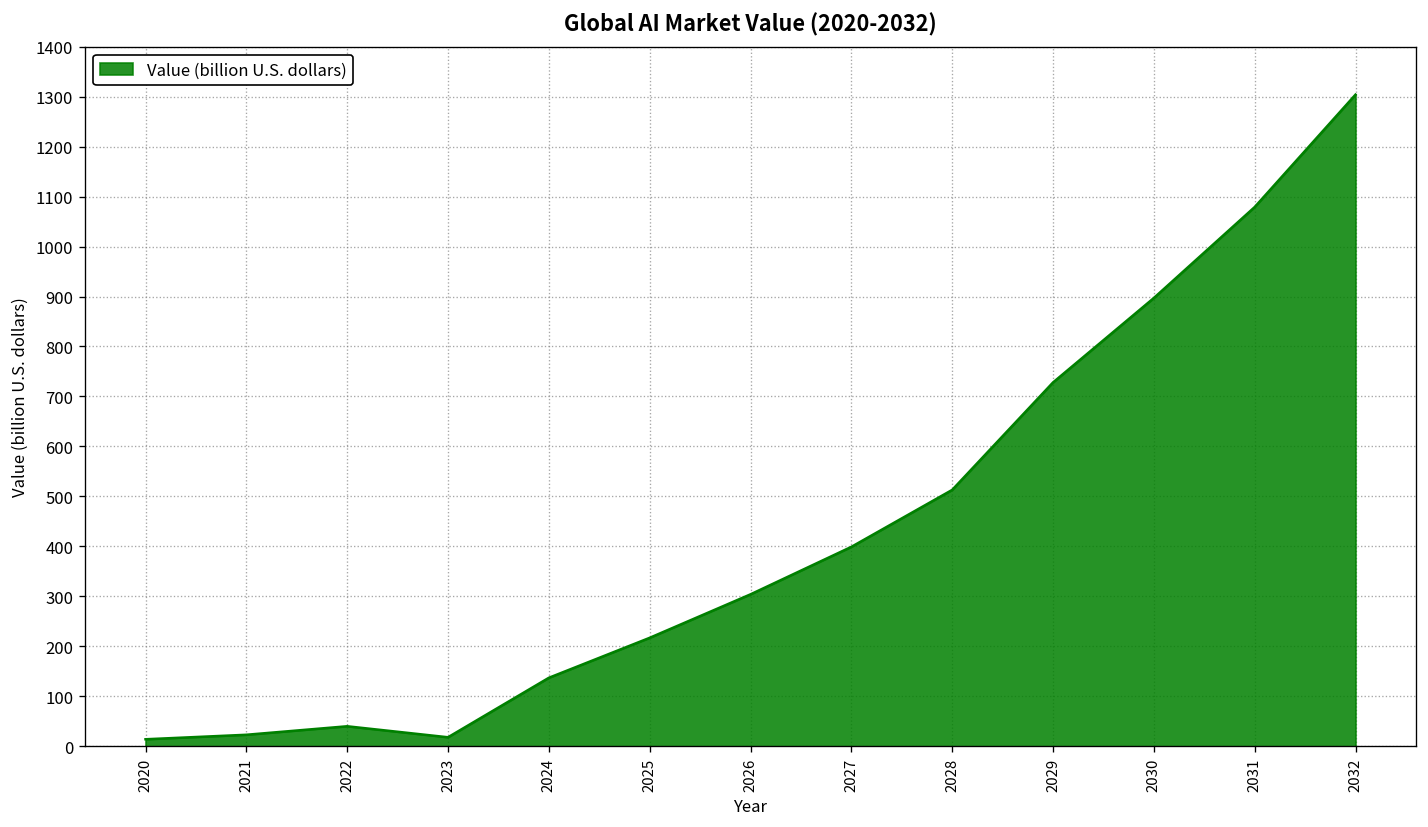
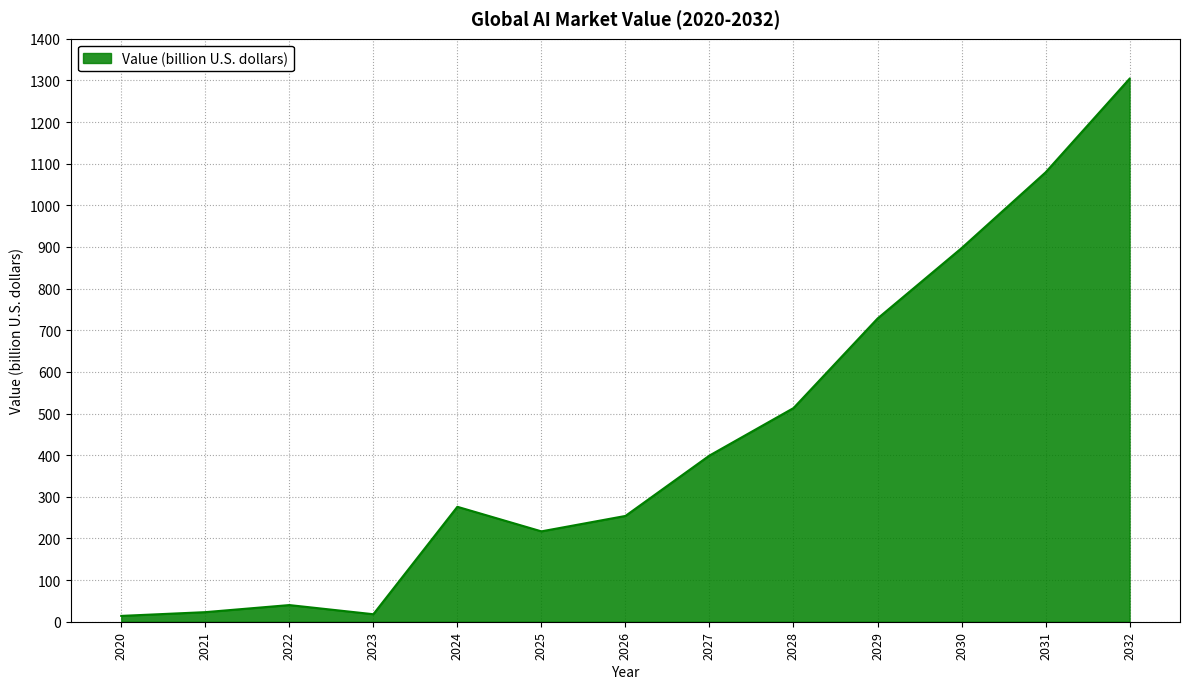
2024: 140 -> 280
2026: 300 -> 250
